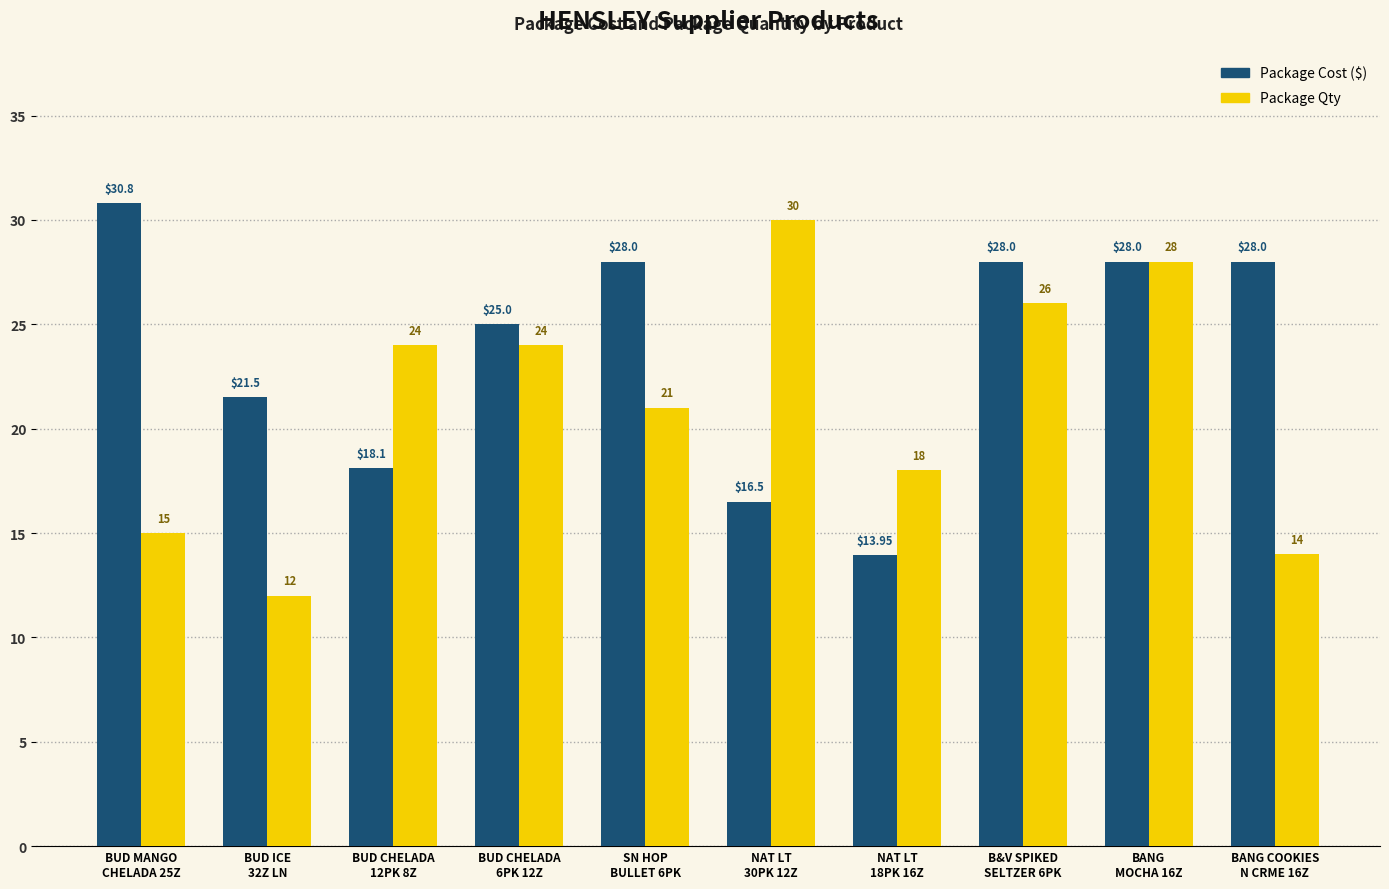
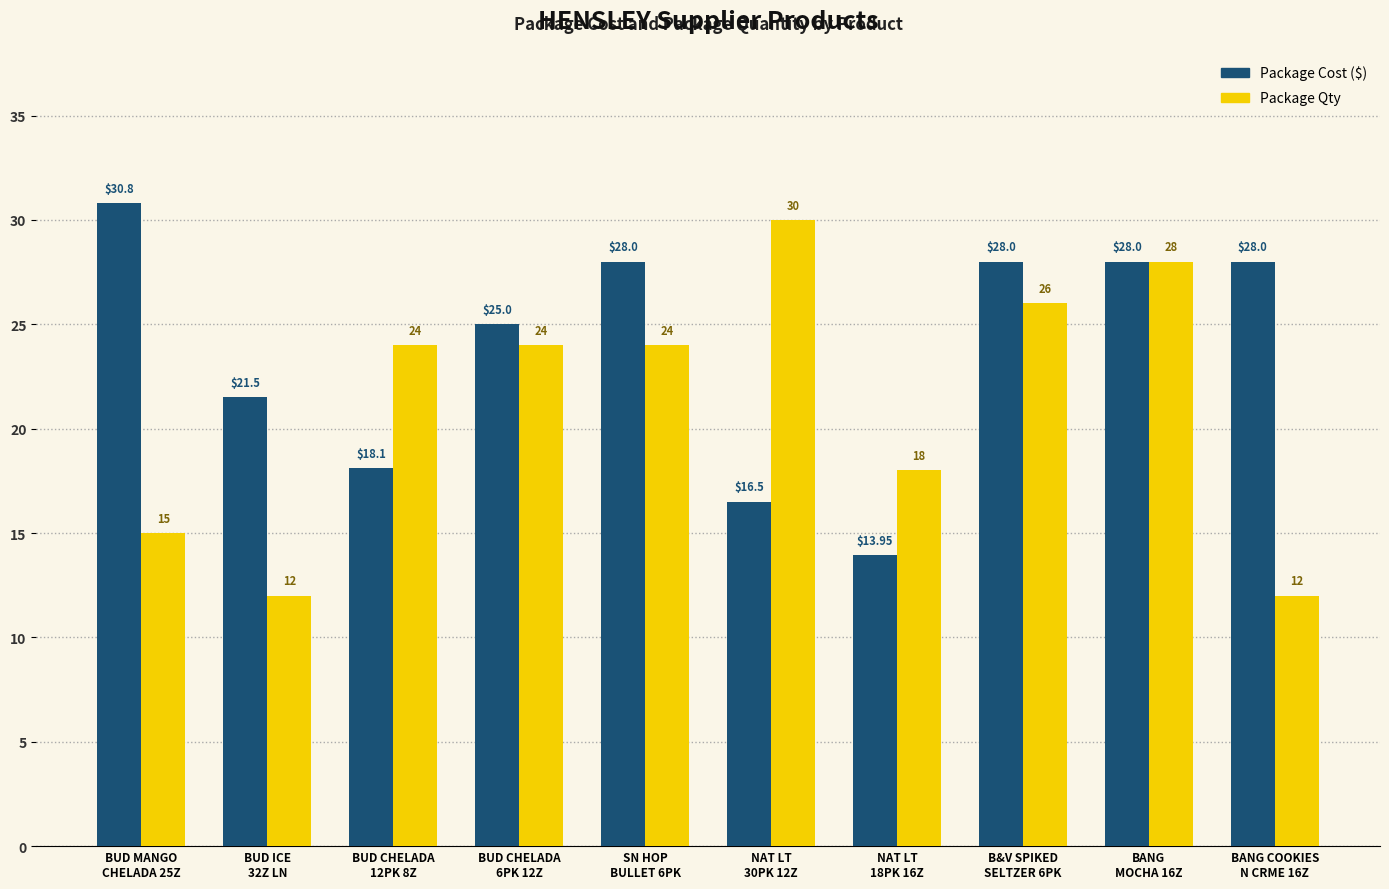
Package Qty, SN HOP BULLET 6PK: 21 -> 24
Package Qty, BANG COOKIES N CRME 16Z: 14 -> 12
